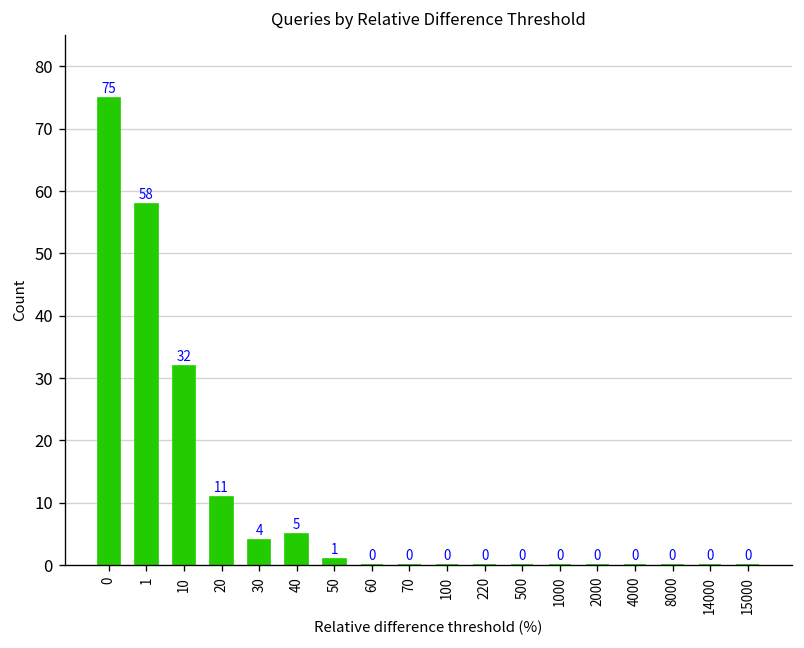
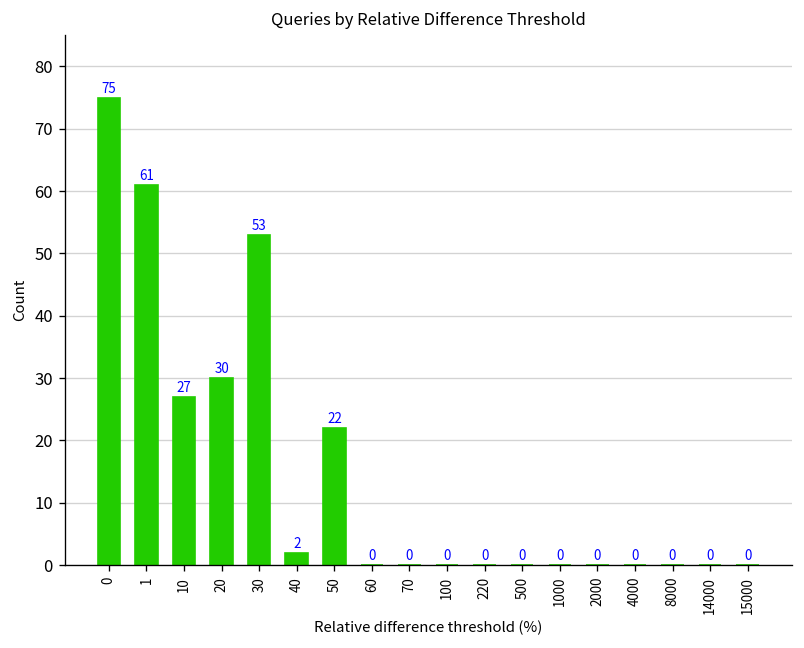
1: 58 -> 61
10: 32 -> 27
20: 11 -> 30
30: 4 -> 53
40: 5 -> 2
50: 1 -> 22
